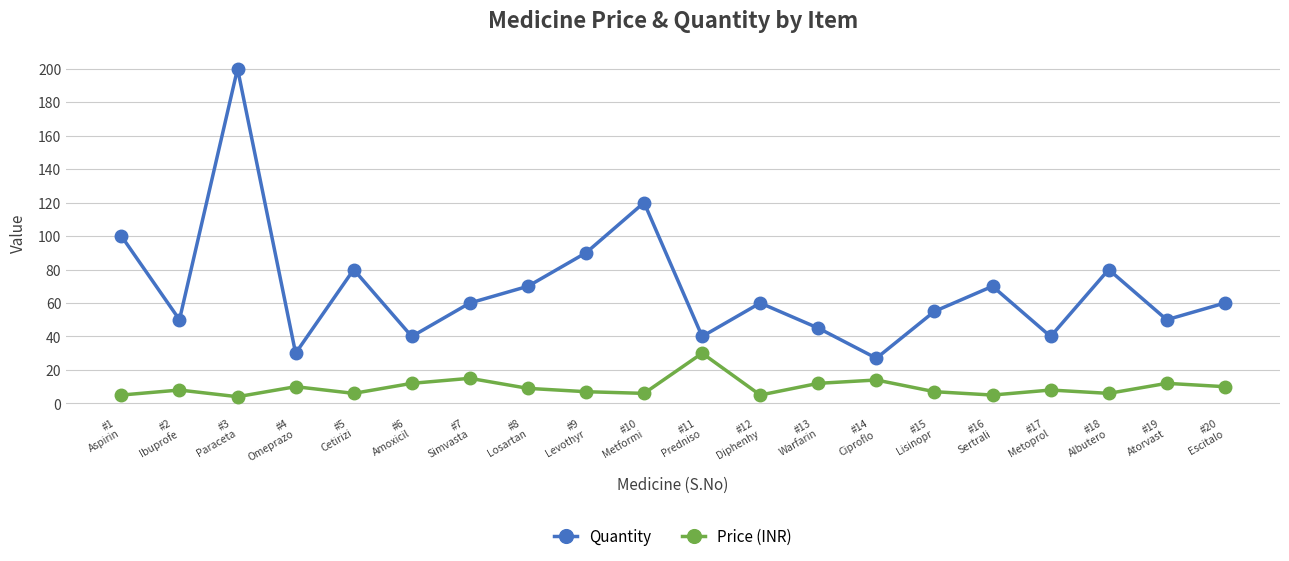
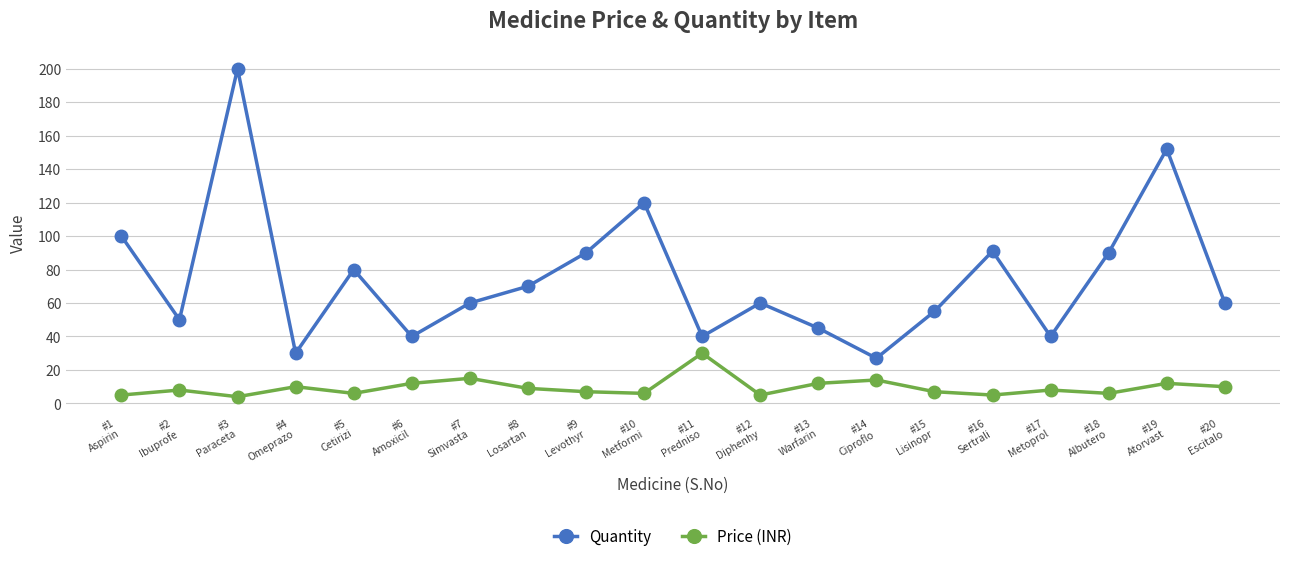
Quantity, #16 Sertrali: 70 -> 91
Quantity, #18 Albutero: 80 -> 90
Quantity, #19 Atorvast: 50 -> 152
